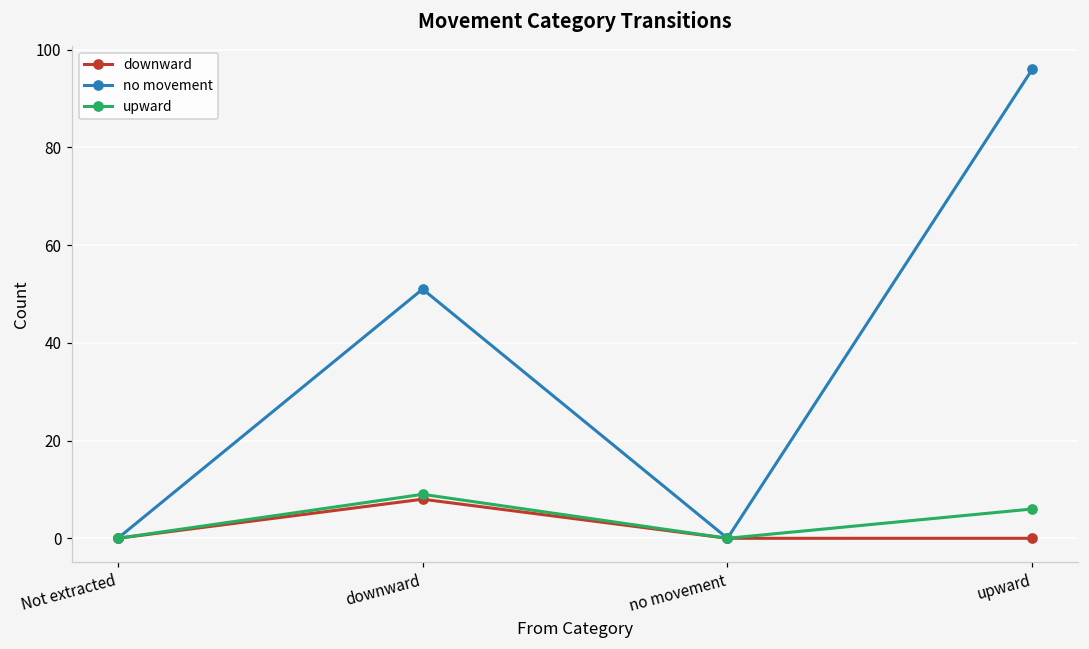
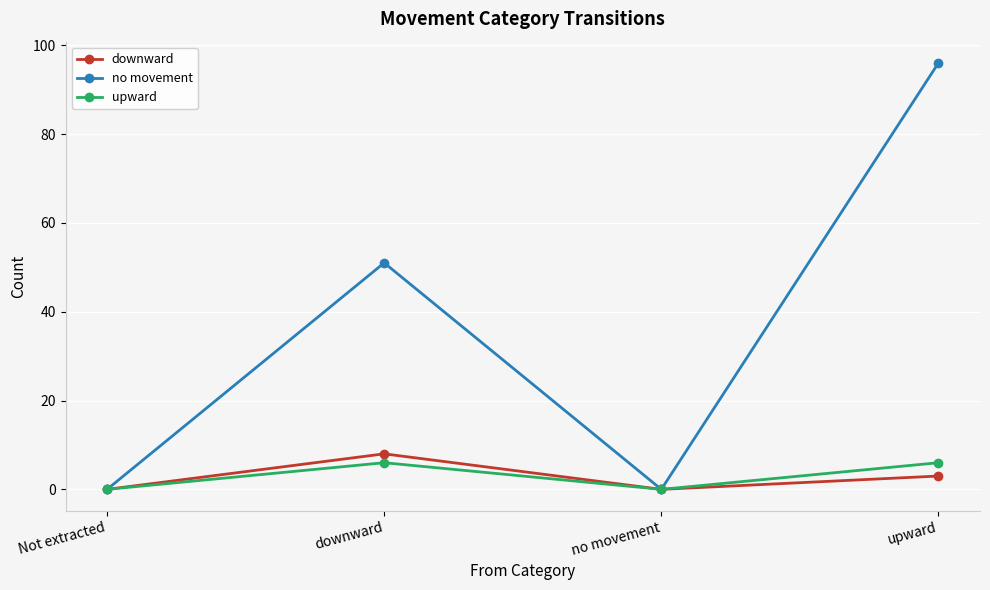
upward, downward: 9 -> 6
downward, upward: 0 -> 3
